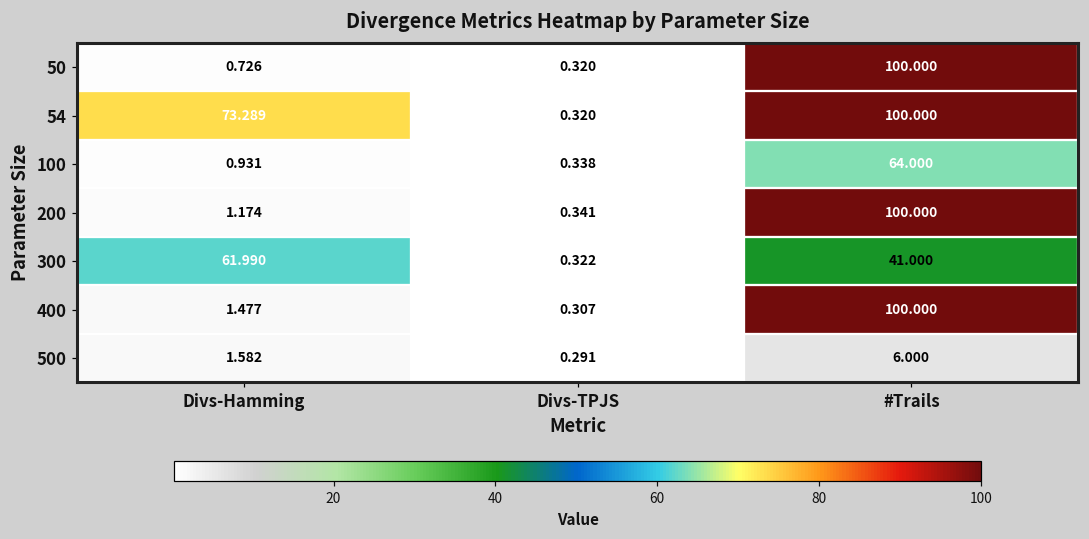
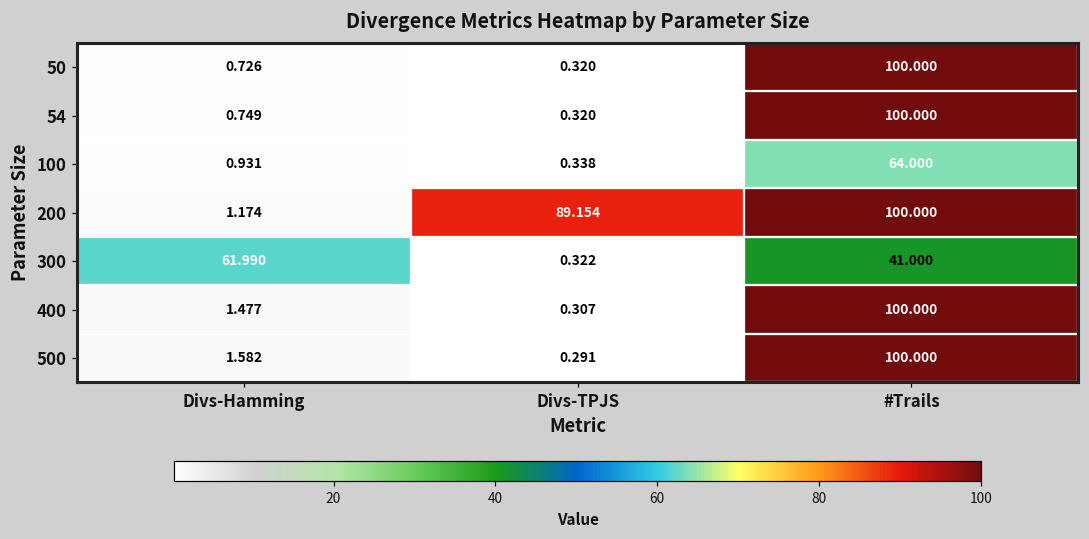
54, Divs-Hamming: 73.289 -> 0.749
200, Divs-TPJS: 0.341 -> 89.154
500, #Trails: 6.000 -> 100.000
